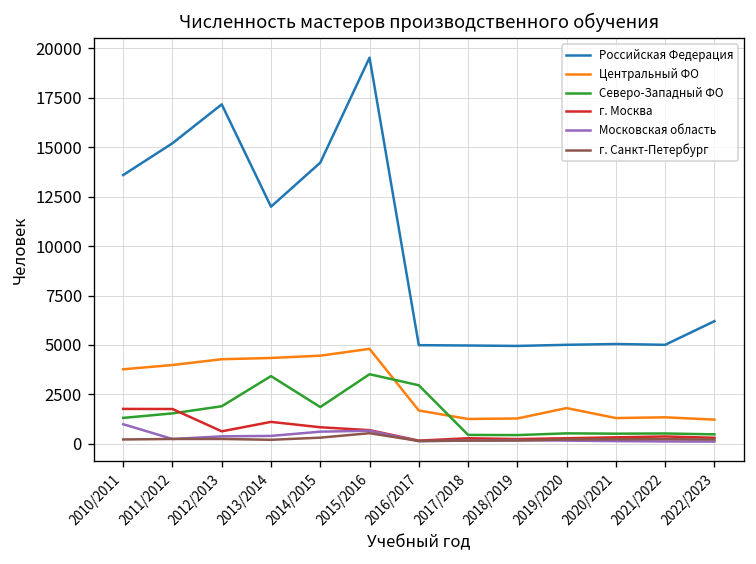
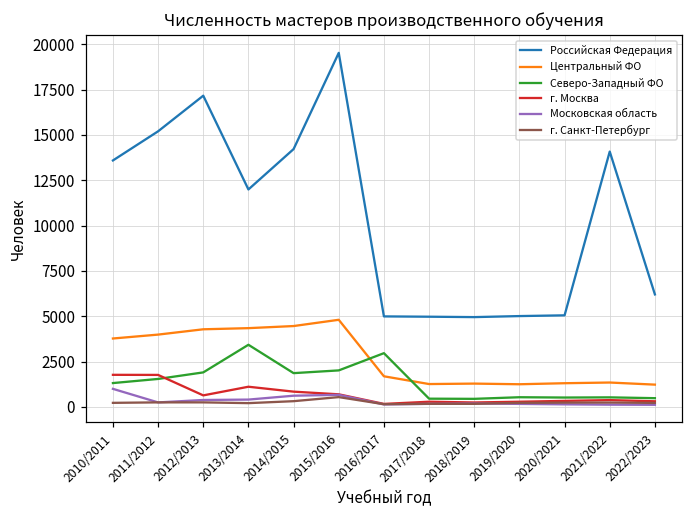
Северо-Западный ФО, 2015/2016: 3500 -> 2000
Центральный ФО, 2019/2020: 1800 -> 1200
Российская Федерация, 2021/2022: 5000 -> 14100
